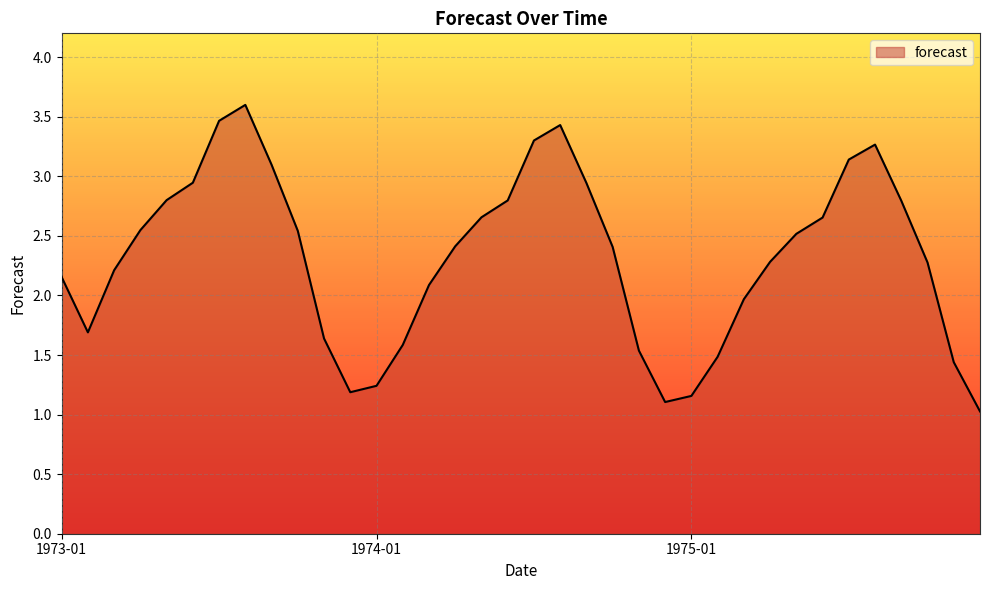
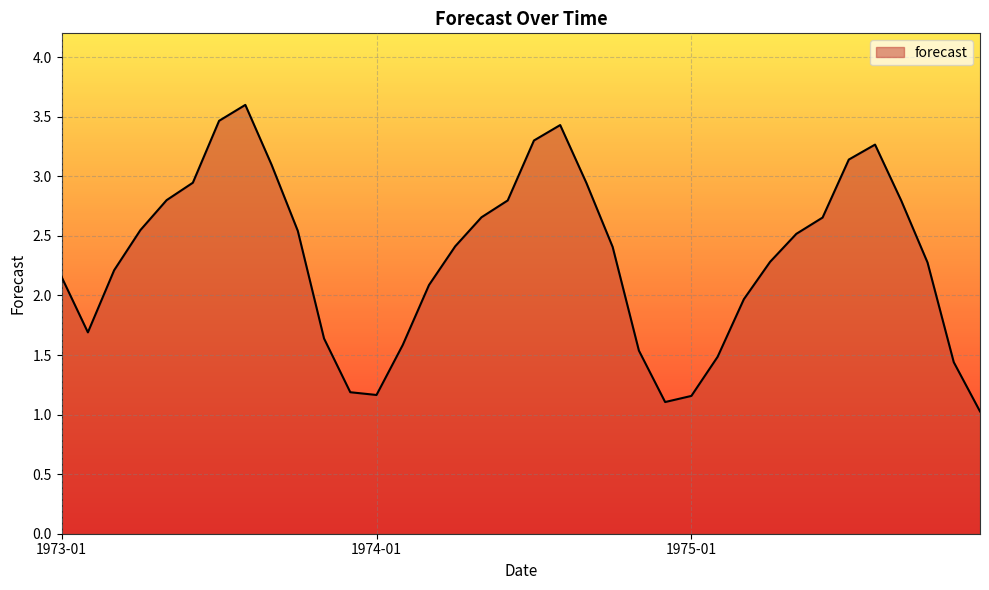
1974-01: 1.24 -> 1.16
